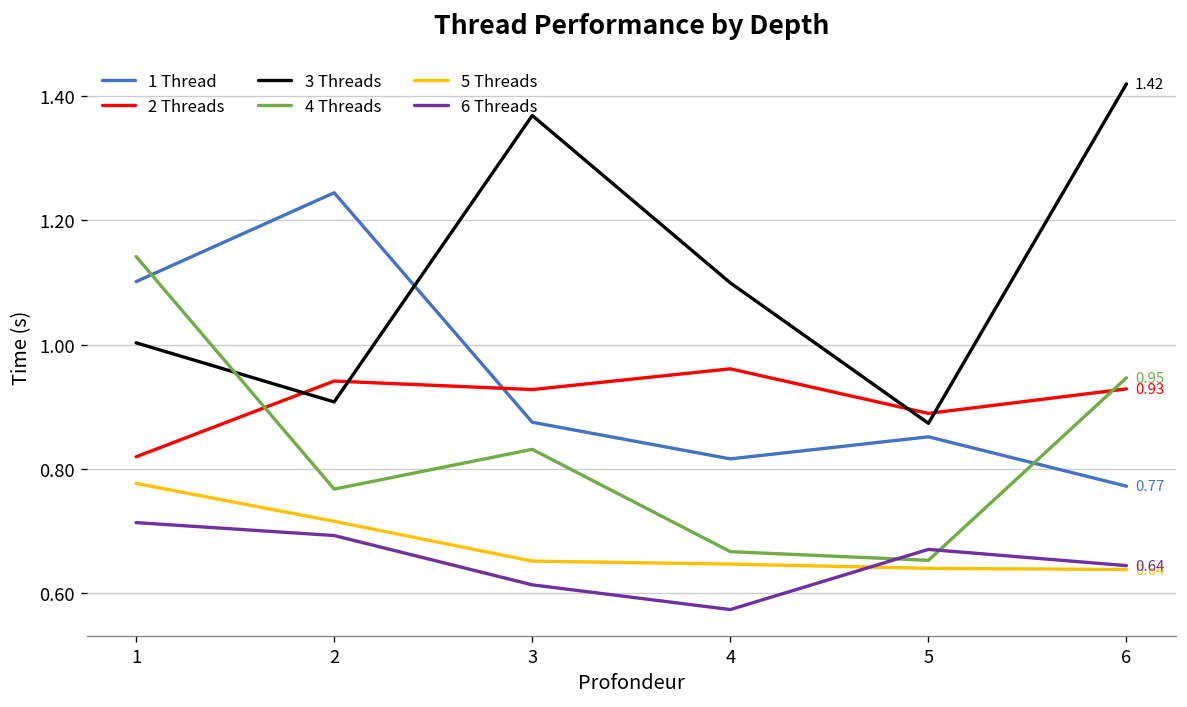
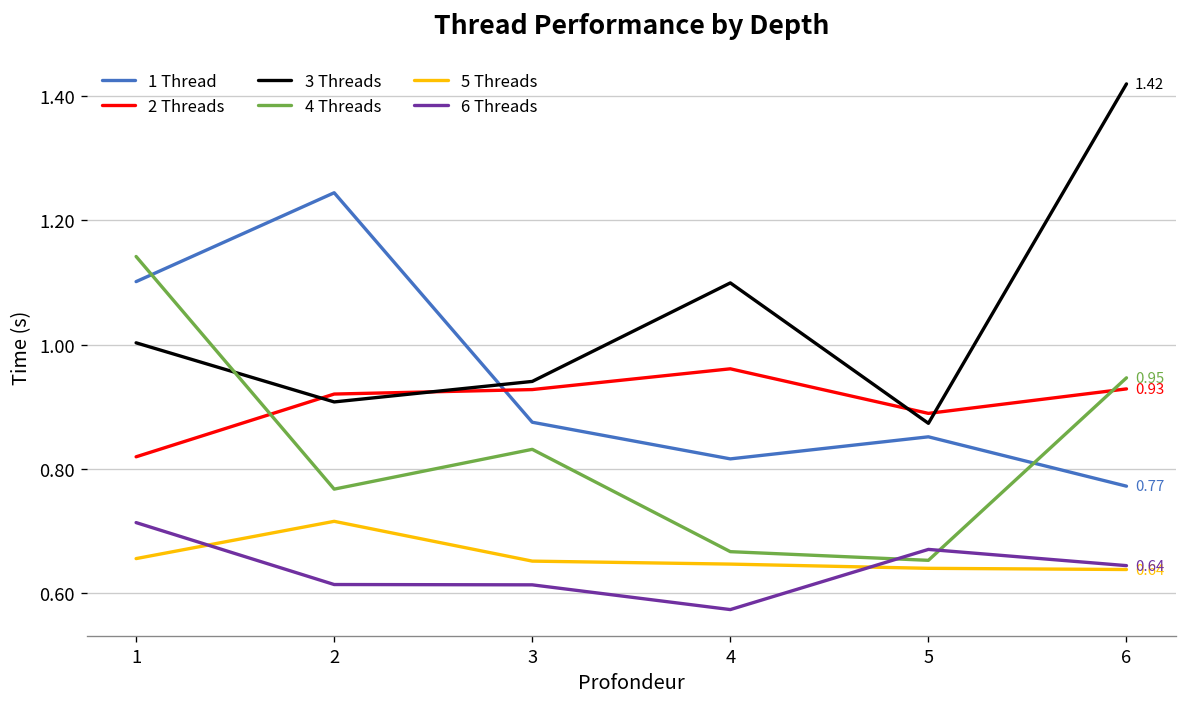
5 Threads, 1: 0.78 -> 0.66
2 Threads, 2: 0.94 -> 0.92
6 Threads, 2: 0.69 -> 0.61
3 Threads, 3: 1.37 -> 0.94
